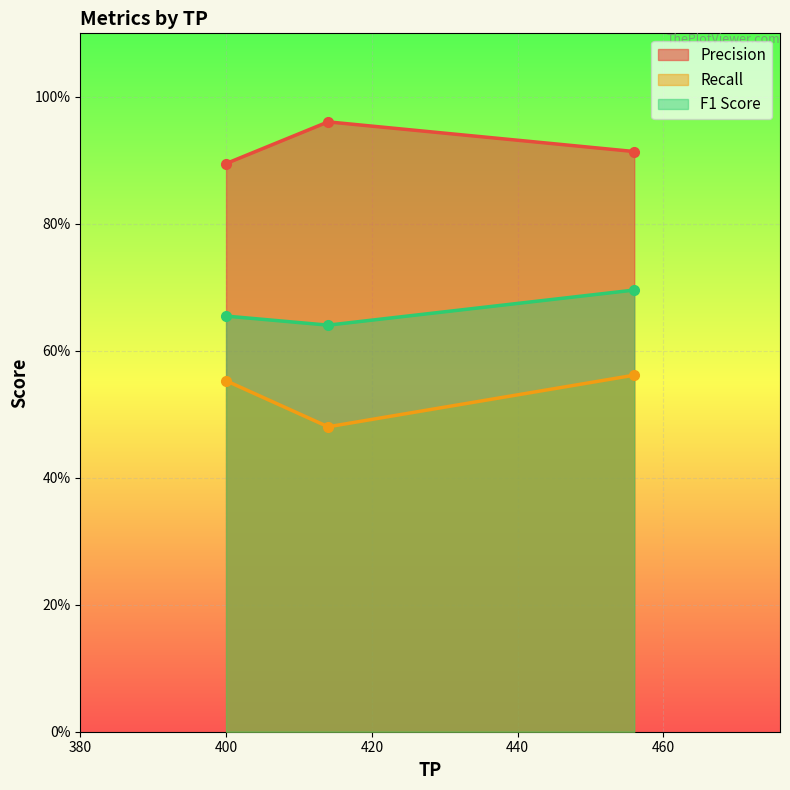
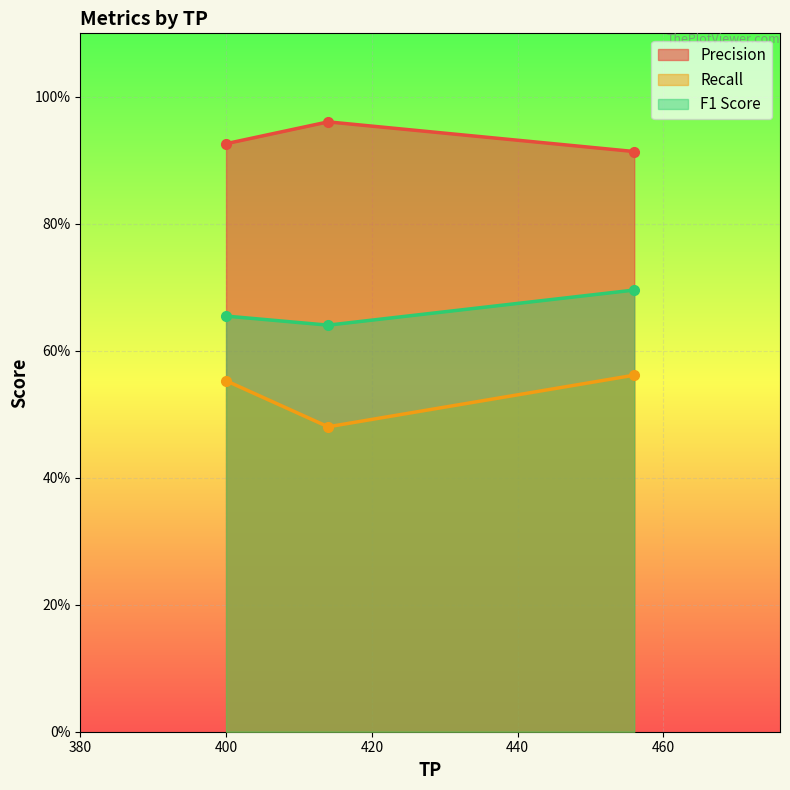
Precision, 400: 89% -> 93%
